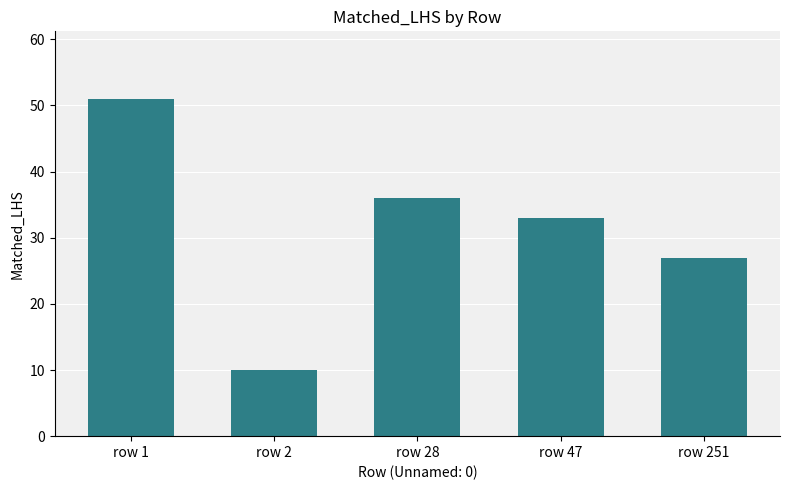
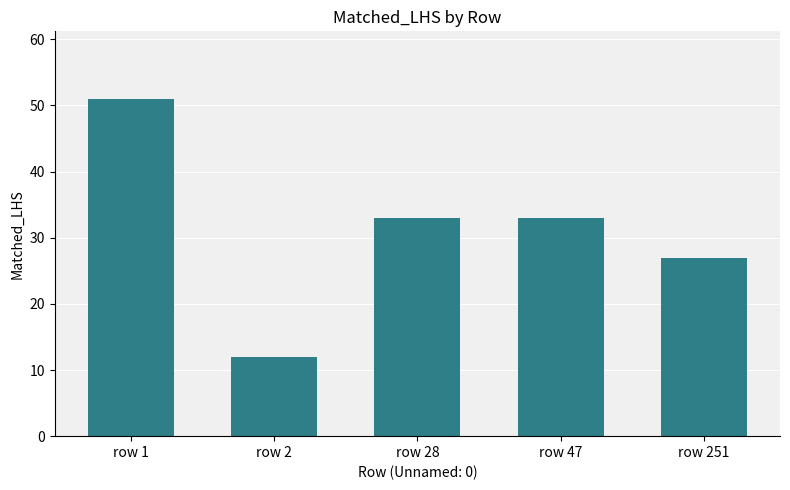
row 2: 10 -> 12
row 28: 36 -> 33
